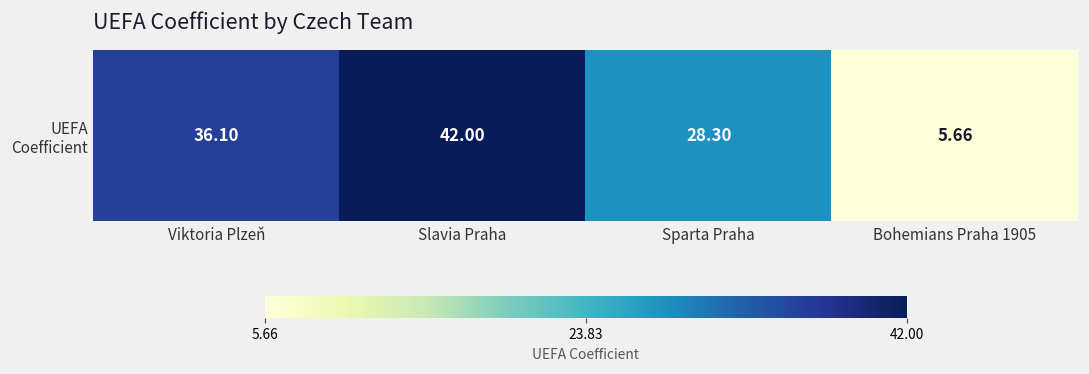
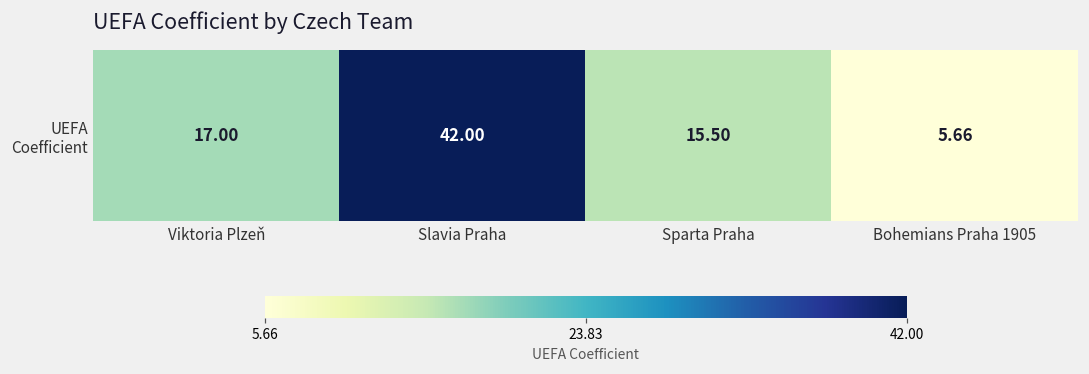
UEFA Coefficient, Viktoria Plzeň: 36.10 -> 17.00
UEFA Coefficient, Sparta Praha: 28.30 -> 15.50
